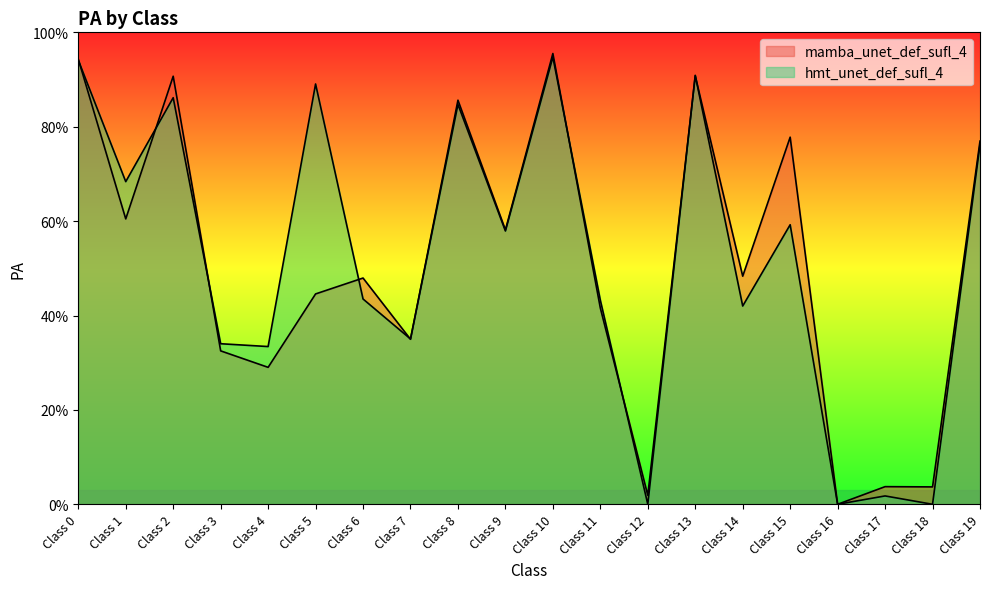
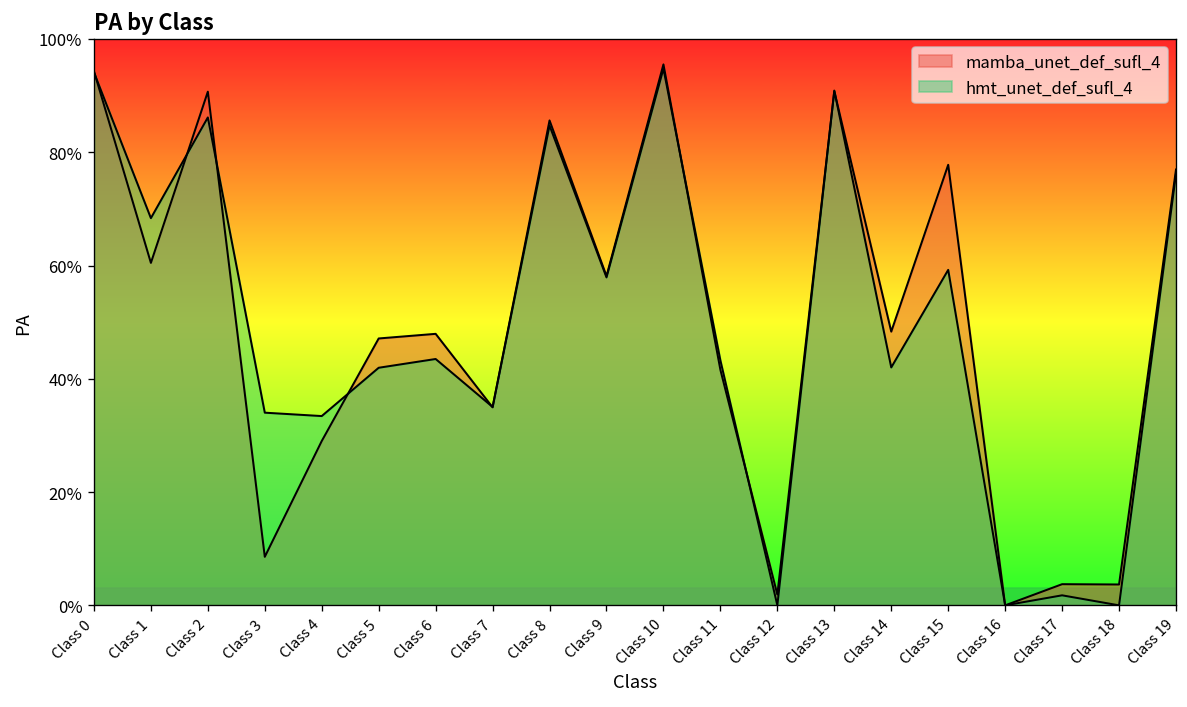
mamba_unet_def_sufl_4, Class 3: 33% -> 9%
mamba_unet_def_sufl_4, Class 5: 45% -> 47%
hmt_unet_def_sufl_4, Class 5: 89% -> 42%
